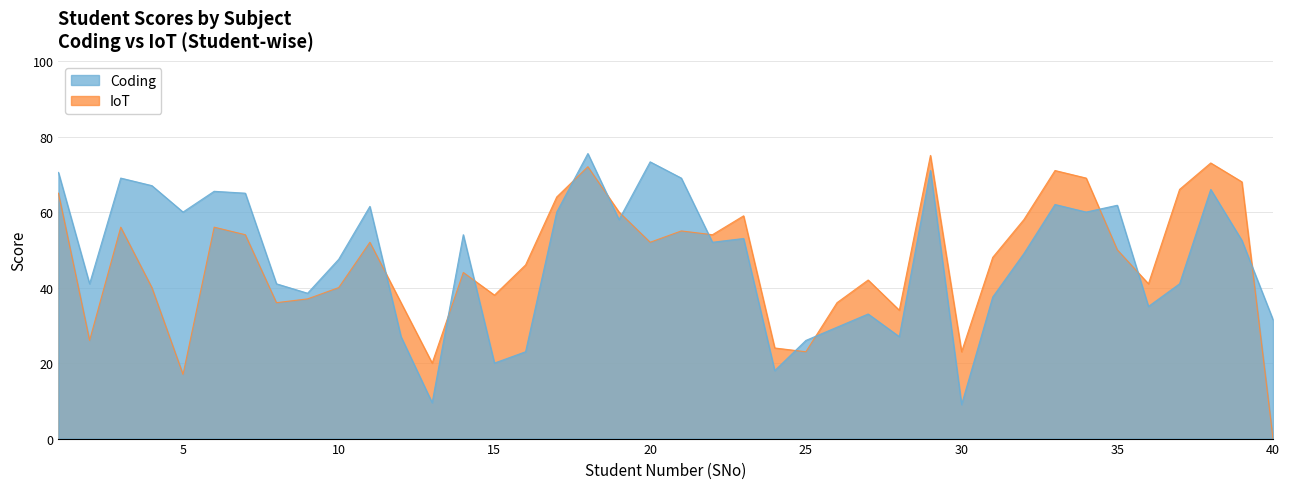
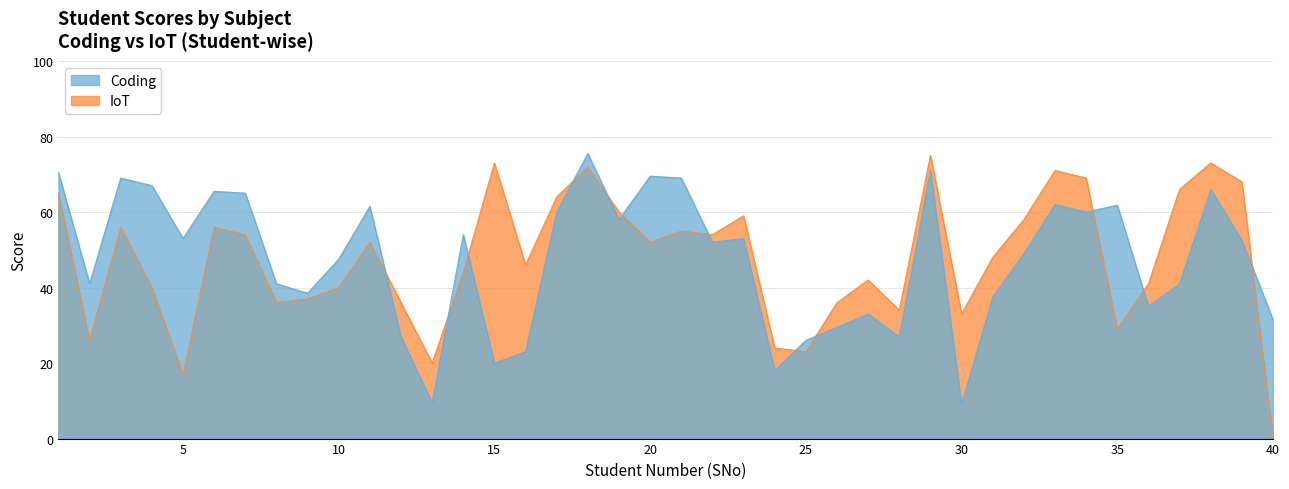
Coding, 5: 60 -> 53
IoT, 15: 38 -> 73
Coding, 20: 73 -> 70
IoT, 30: 23 -> 33
IoT, 35: 50 -> 29
